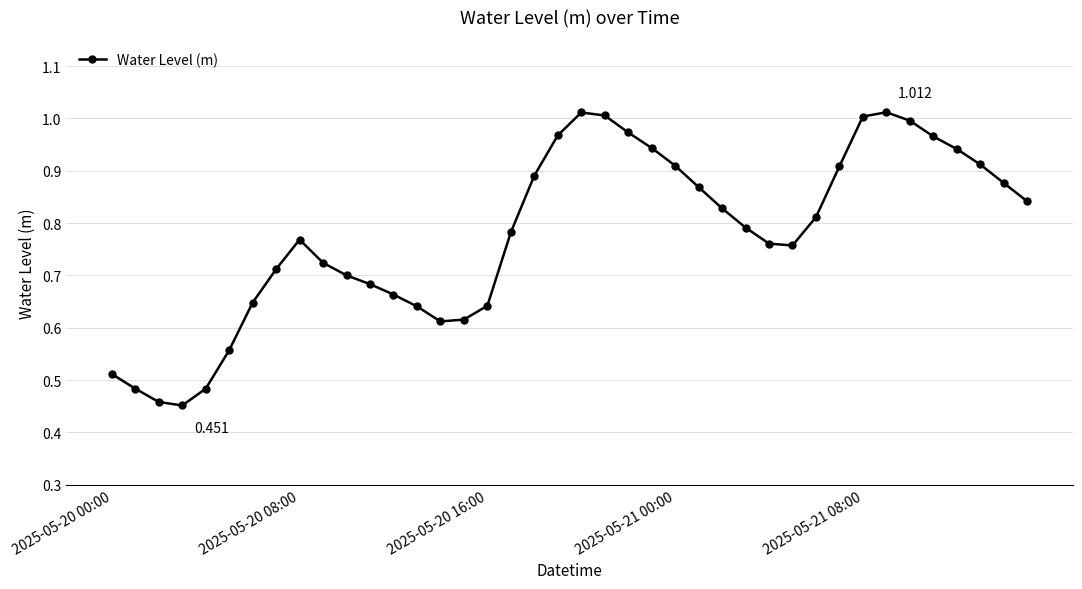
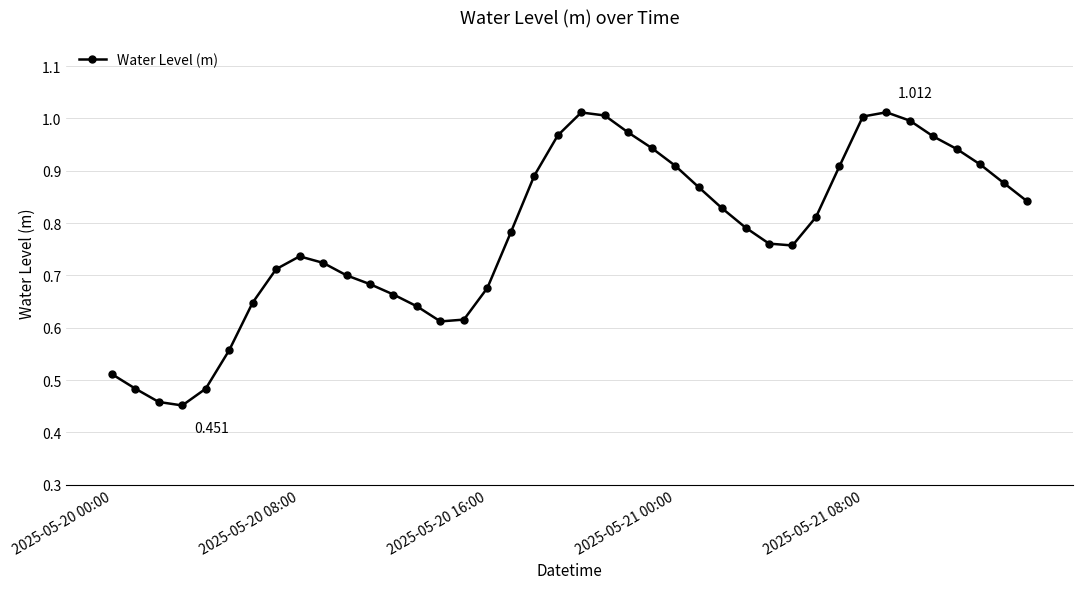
2025-05-20 08:00: 0.77 -> 0.74
2025-05-20 16:00: 0.64 -> 0.68
